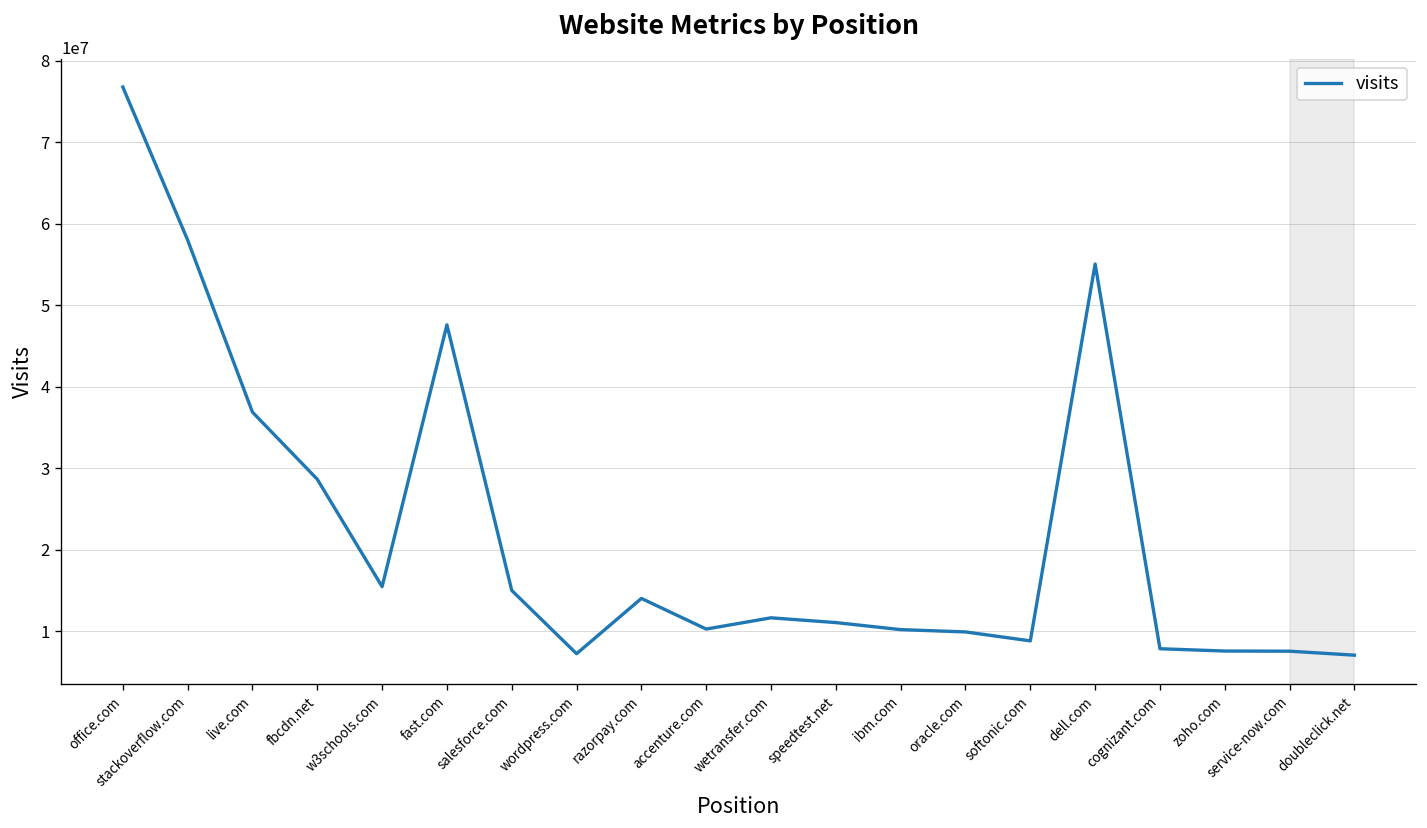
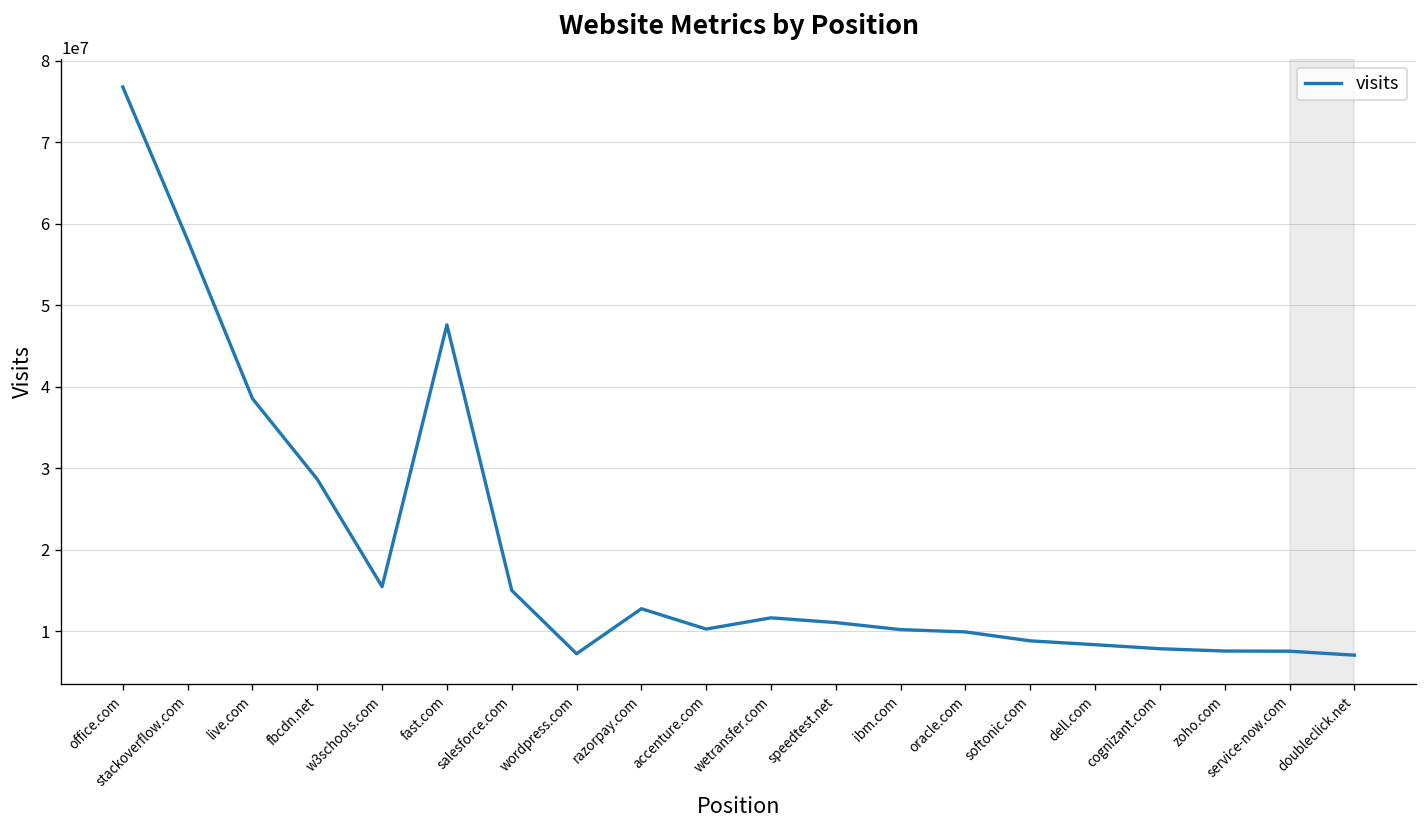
live.com: 37000000 -> 39000000
razorpay.com: 14000000 -> 13000000
dell.com: 55000000 -> 8000000
